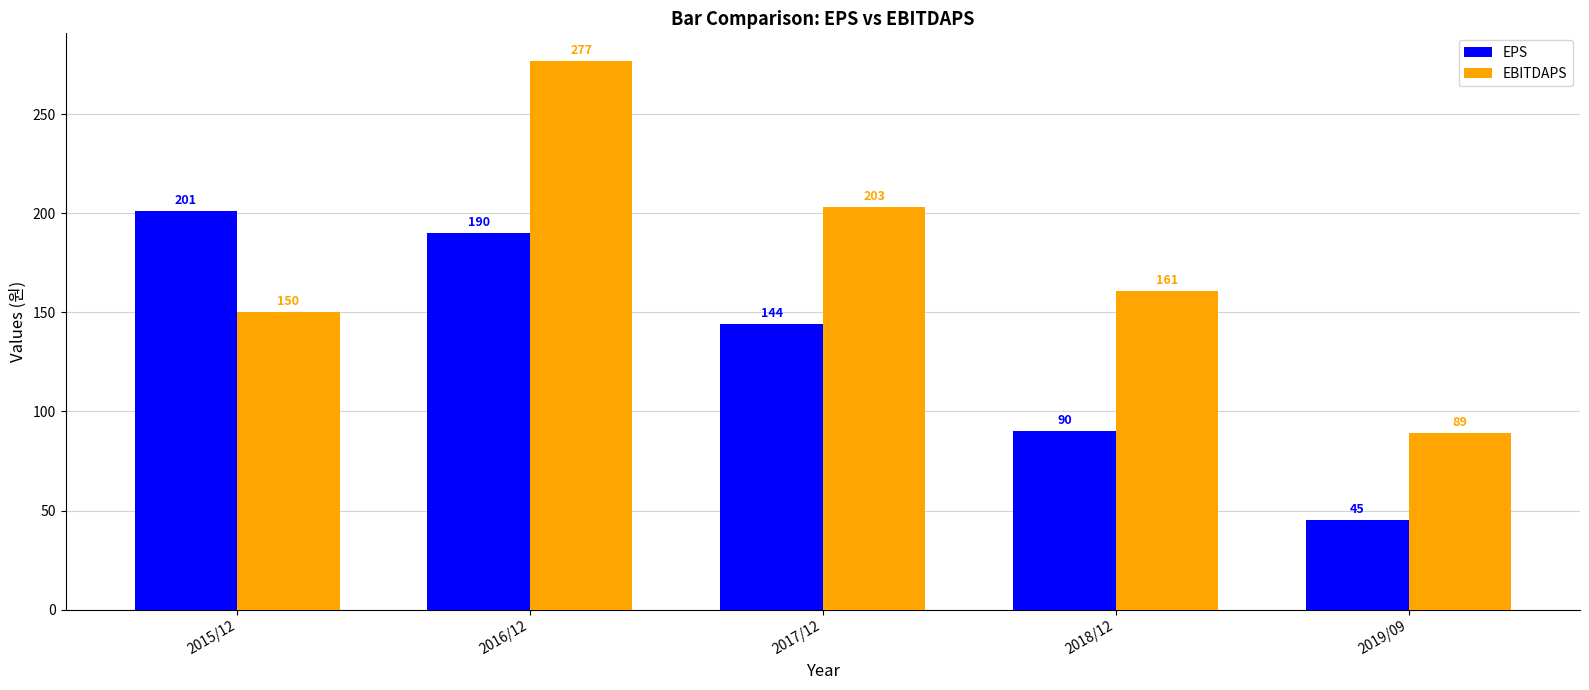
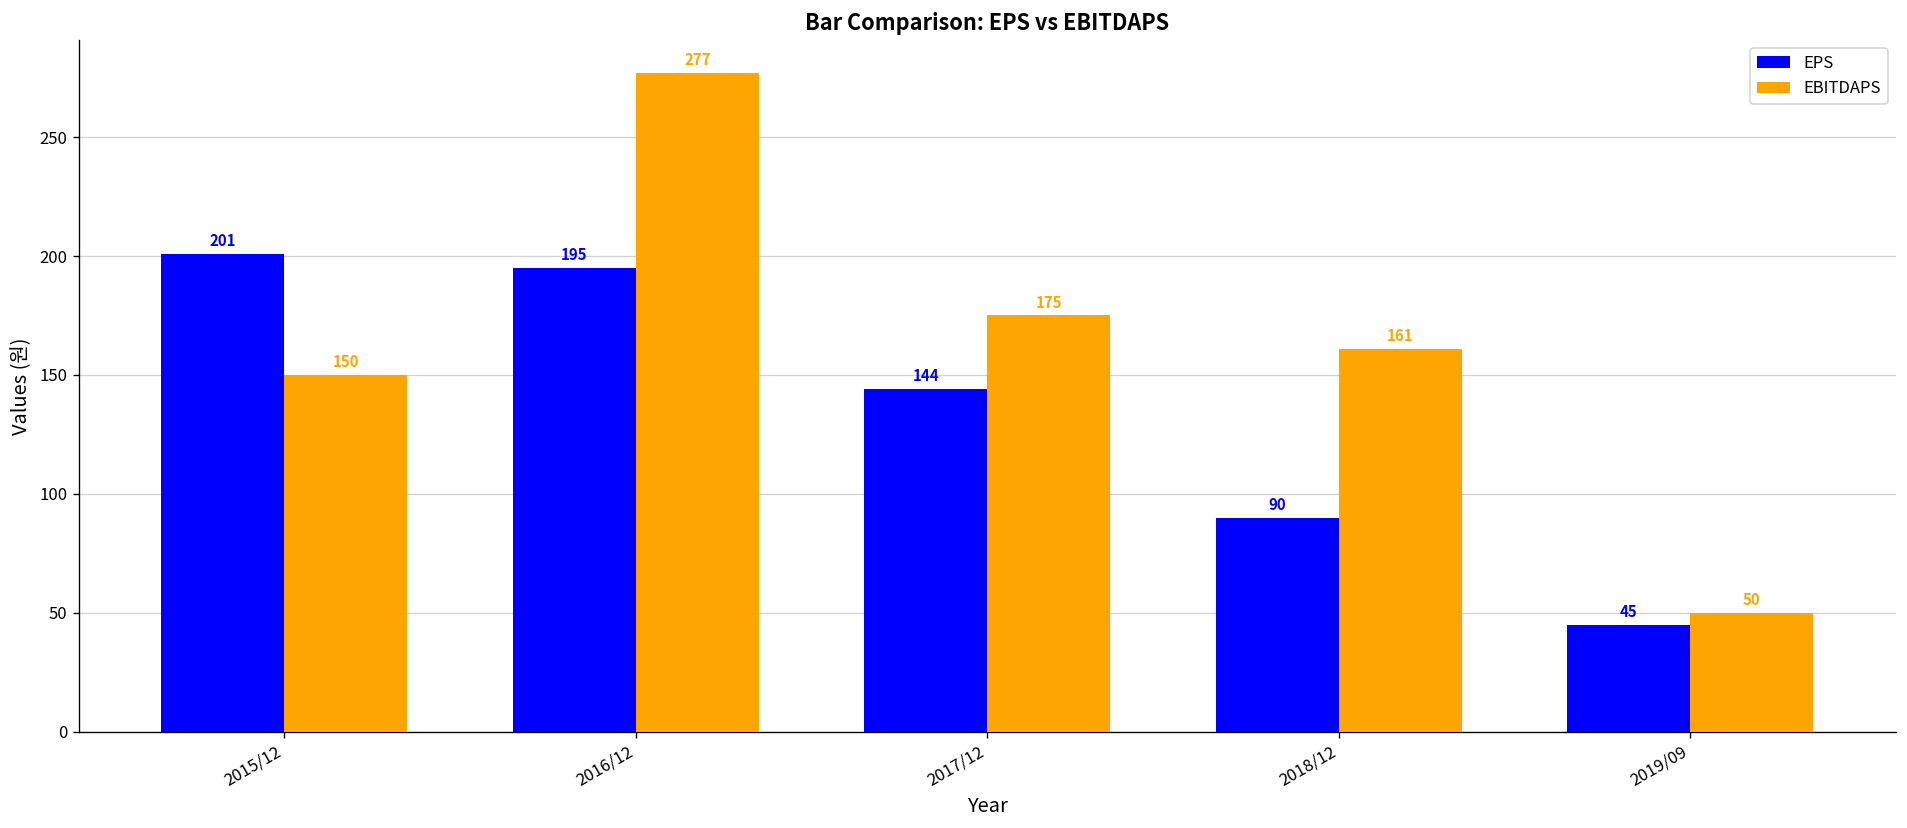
EPS, 2016/12: 190 -> 195
EBITDAPS, 2017/12: 203 -> 175
EBITDAPS, 2019/09: 89 -> 50
